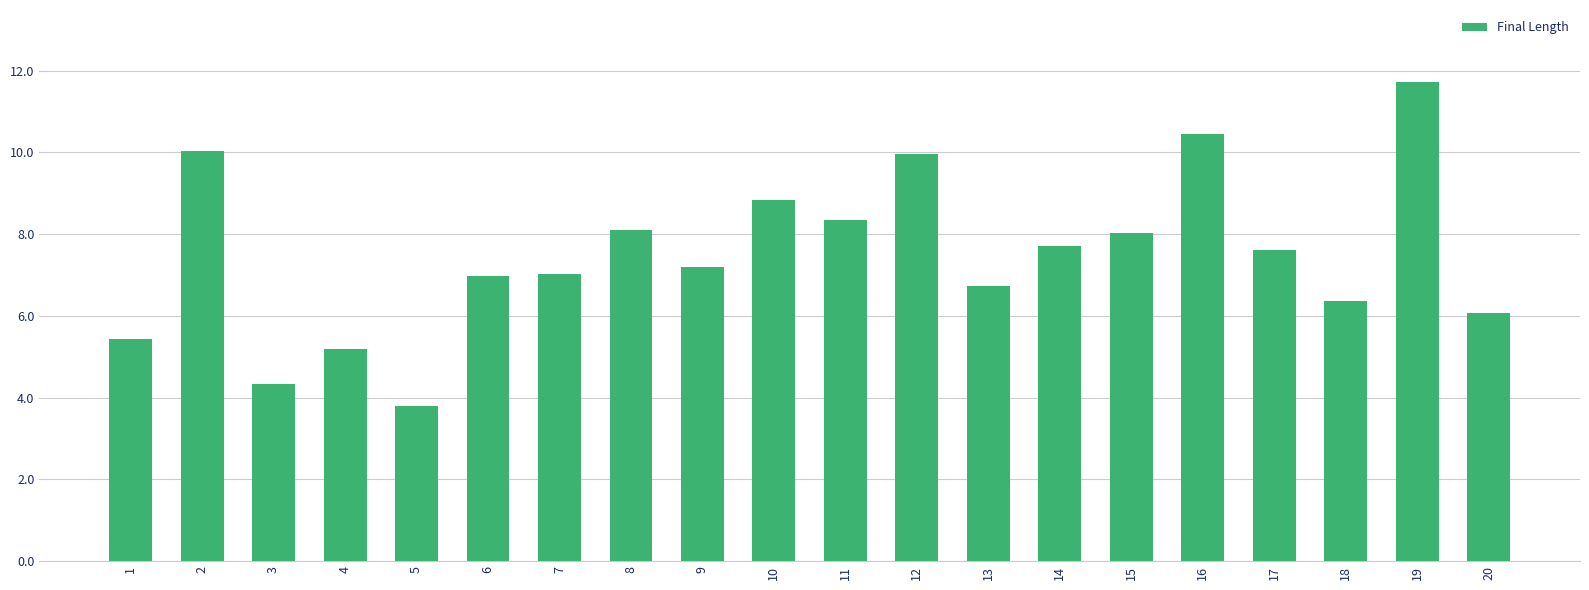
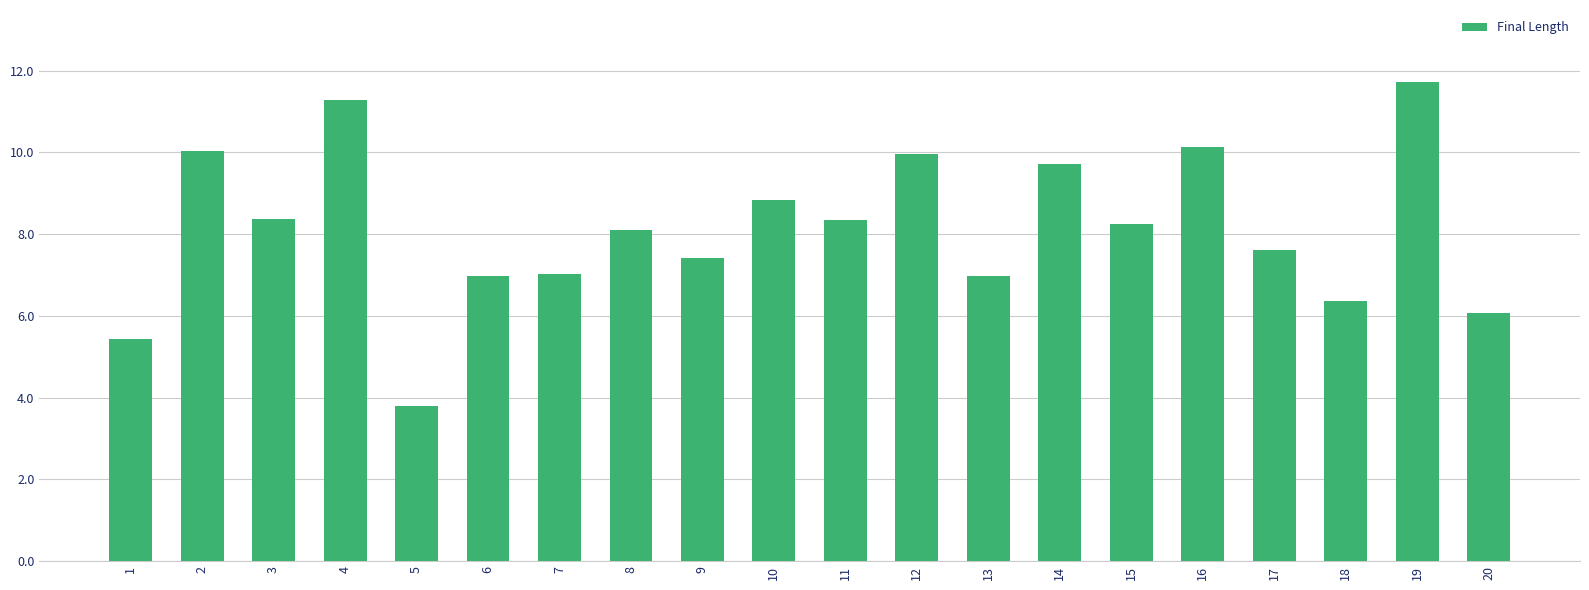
3: 4.3 -> 8.4
4: 5.2 -> 11.3
9: 7.2 -> 7.4
13: 6.7 -> 7.0
14: 7.7 -> 9.7
15: 8.0 -> 8.3
16: 10.5 -> 10.1
